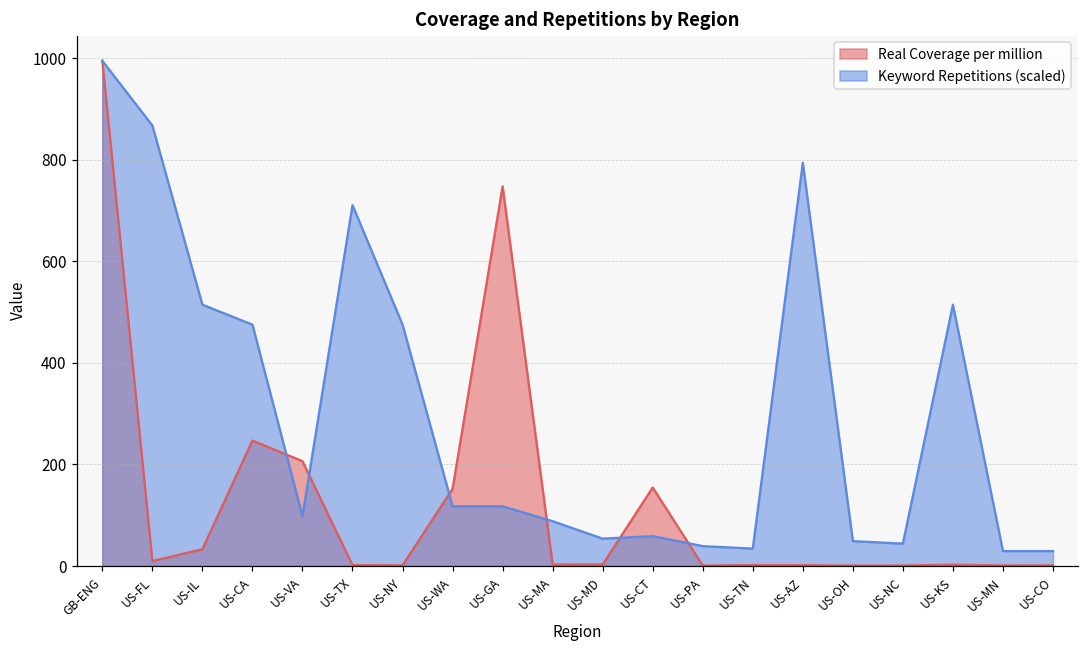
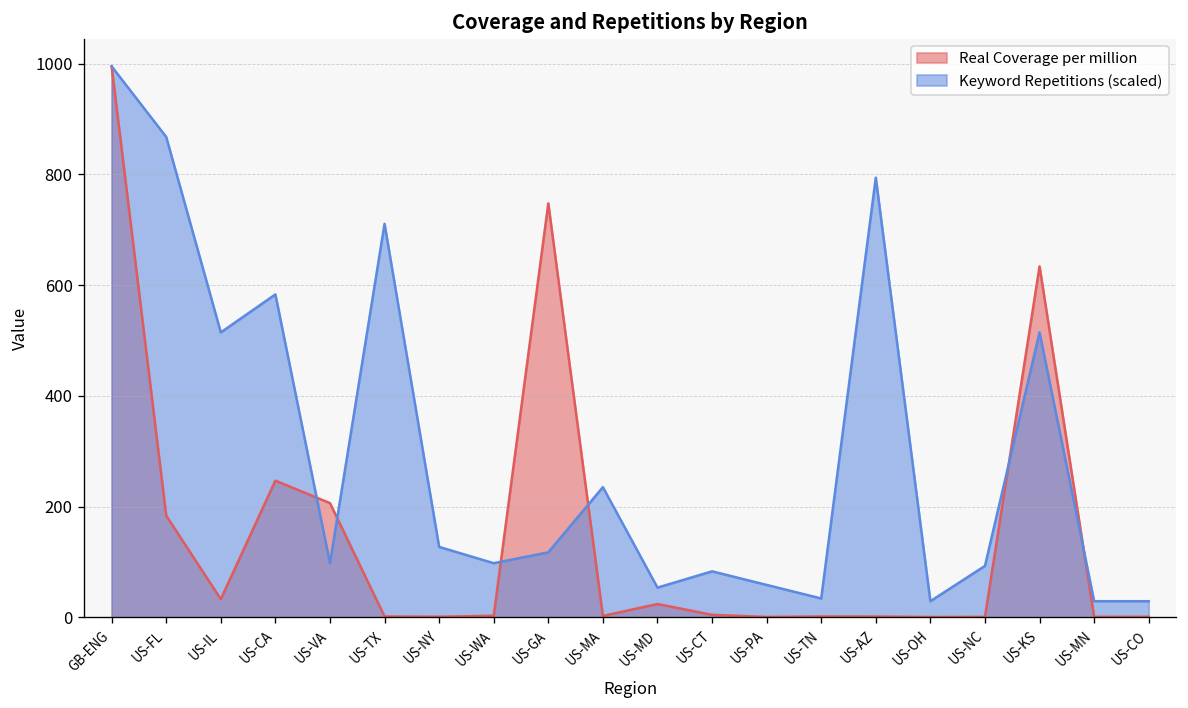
Real Coverage per million, US-FL: 10 -> 180
Keyword Repetitions (scaled), US-CA: 480 -> 580
Keyword Repetitions (scaled), US-NY: 480 -> 130
Real Coverage per million, US-WA: 150 -> 0
Keyword Repetitions (scaled), US-WA: 120 -> 100
Keyword Repetitions (scaled), US-MA: 90 -> 240
Real Coverage per million, US-MD: 0 -> 20
Real Coverage per million, US-CT: 150 -> 0
Keyword Repetitions (scaled), US-CT: 60 -> 80
Keyword Repetitions (scaled), US-PA: 40 -> 60
Keyword Repetitions (scaled), US-OH: 50 -> 30
Keyword Repetitions (scaled), US-NC: 40 -> 90
Real Coverage per million, US-KS: 0 -> 630
